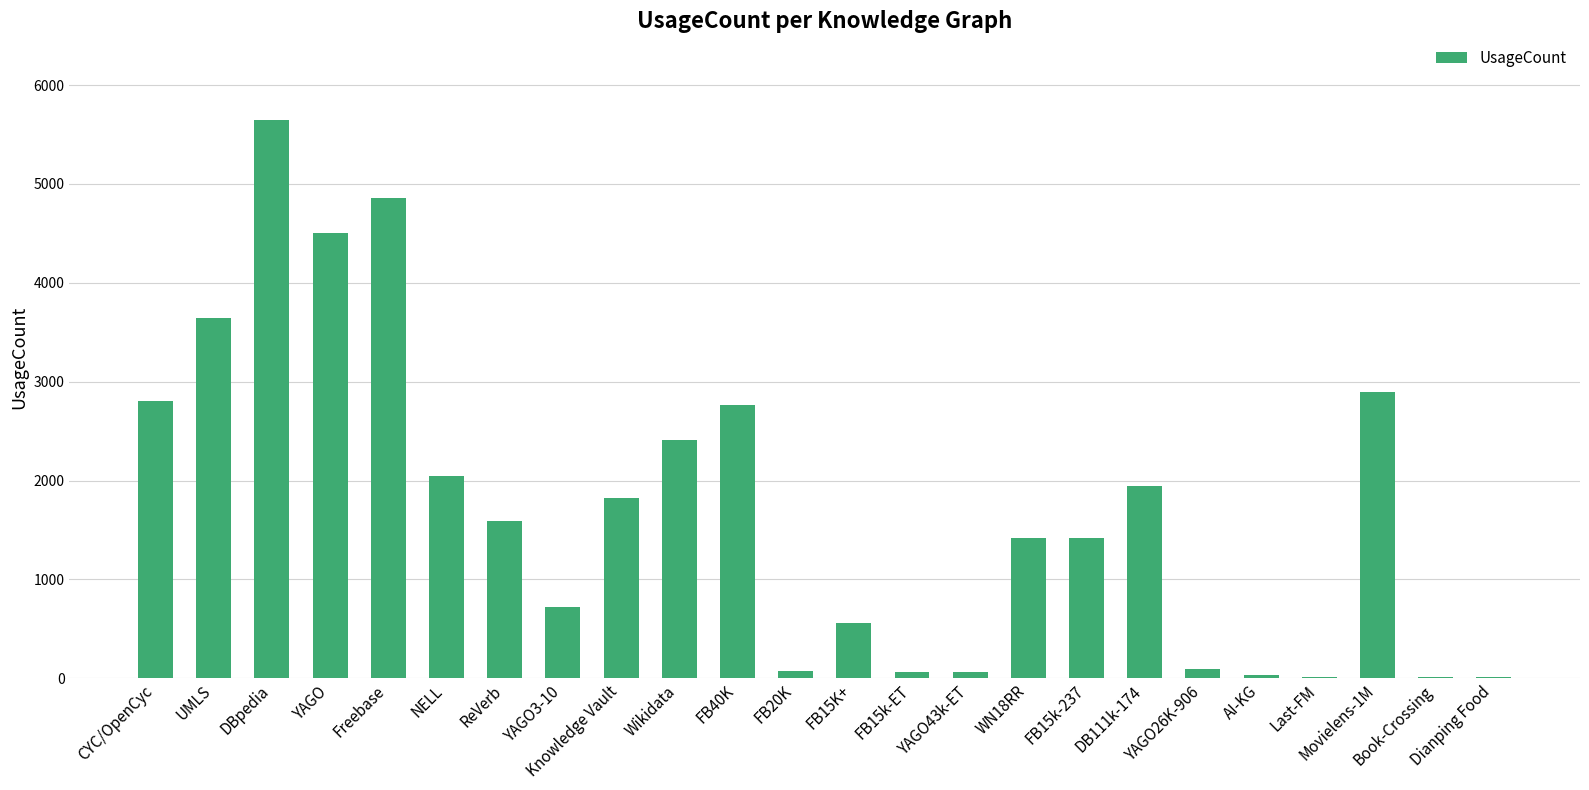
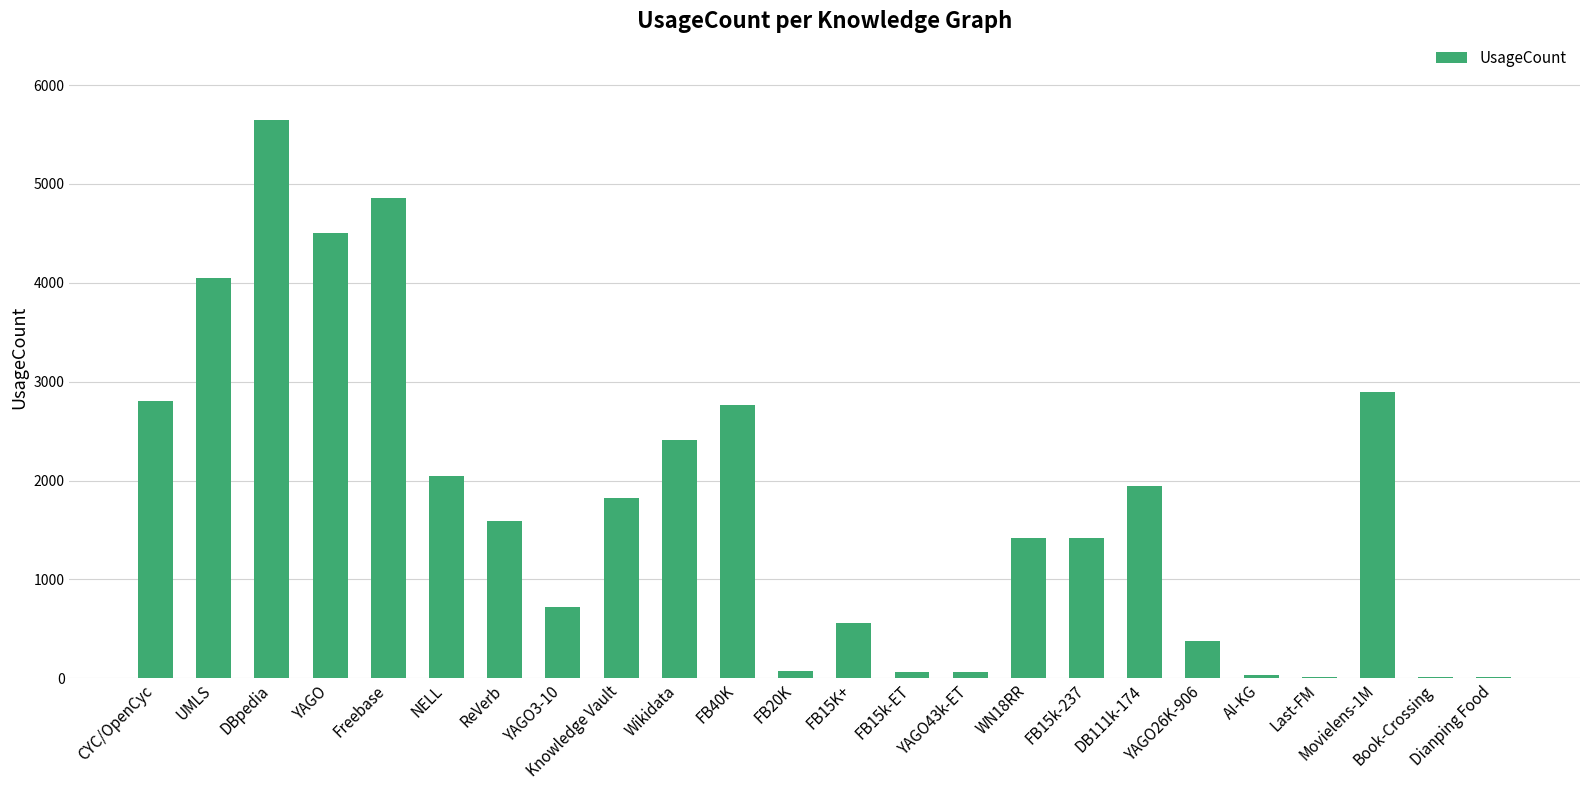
UMLS: 3600 -> 4100
YAGO26K-906: 100 -> 400
